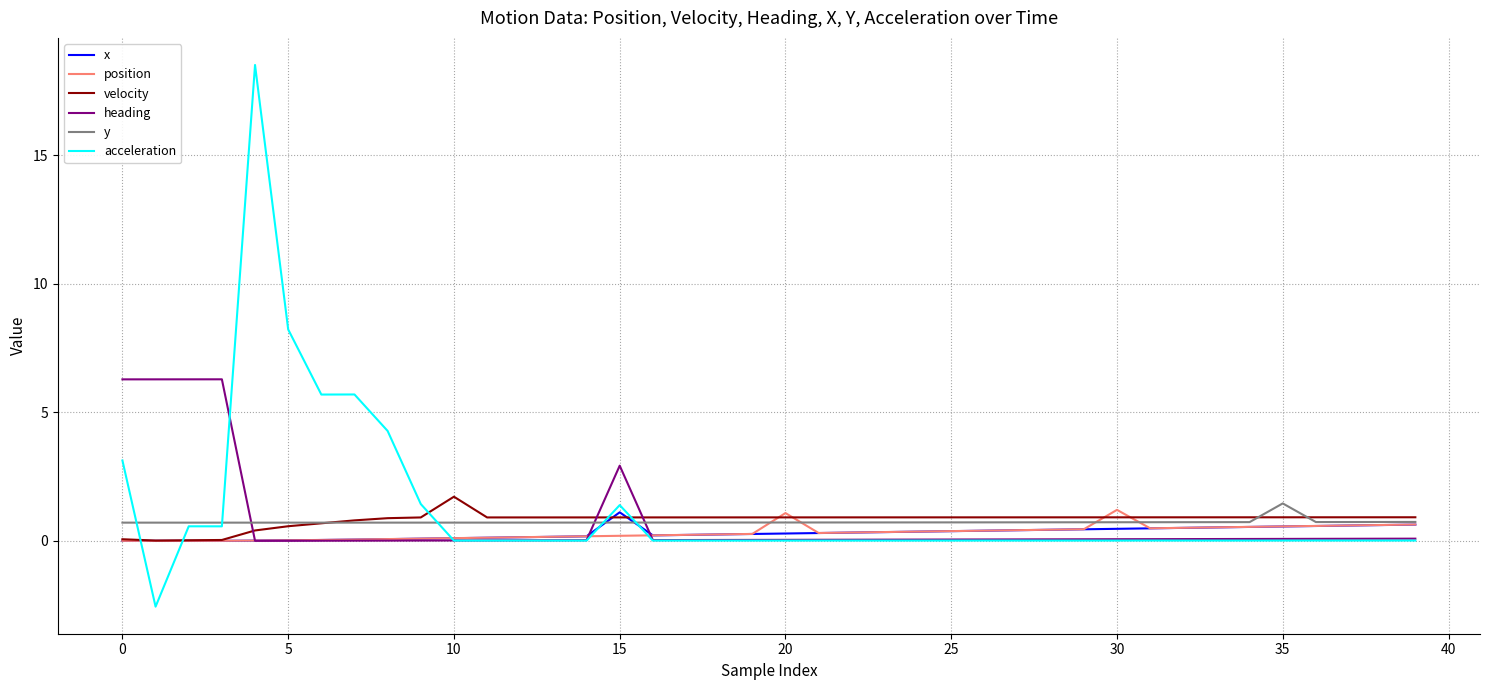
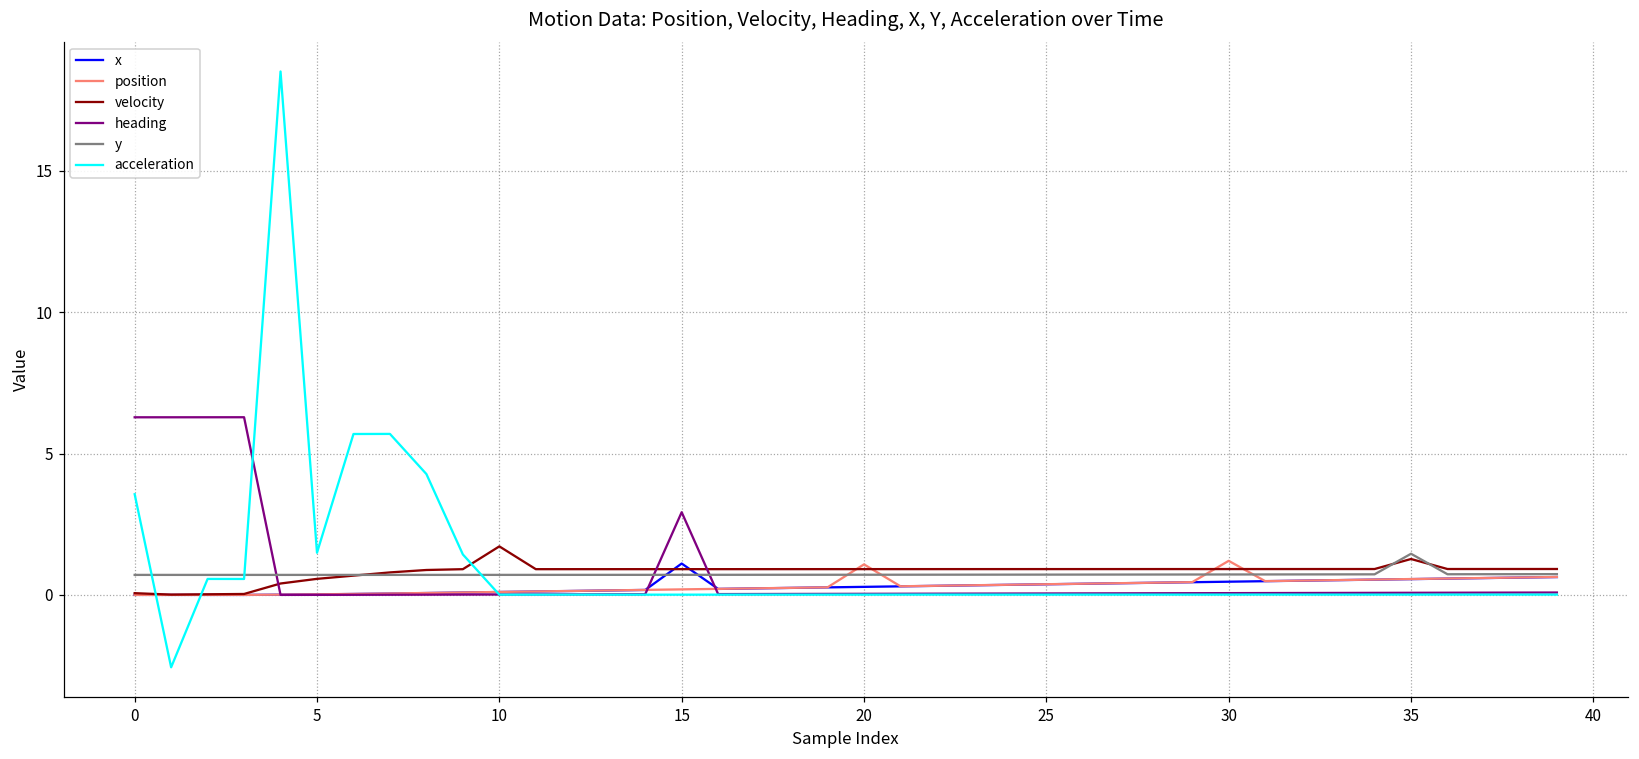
acceleration, 0: 3.1 -> 3.6
acceleration, 5: 8.2 -> 1.5
acceleration, 15: 1.4 -> 0.0
velocity, 35: 0.9 -> 1.3
